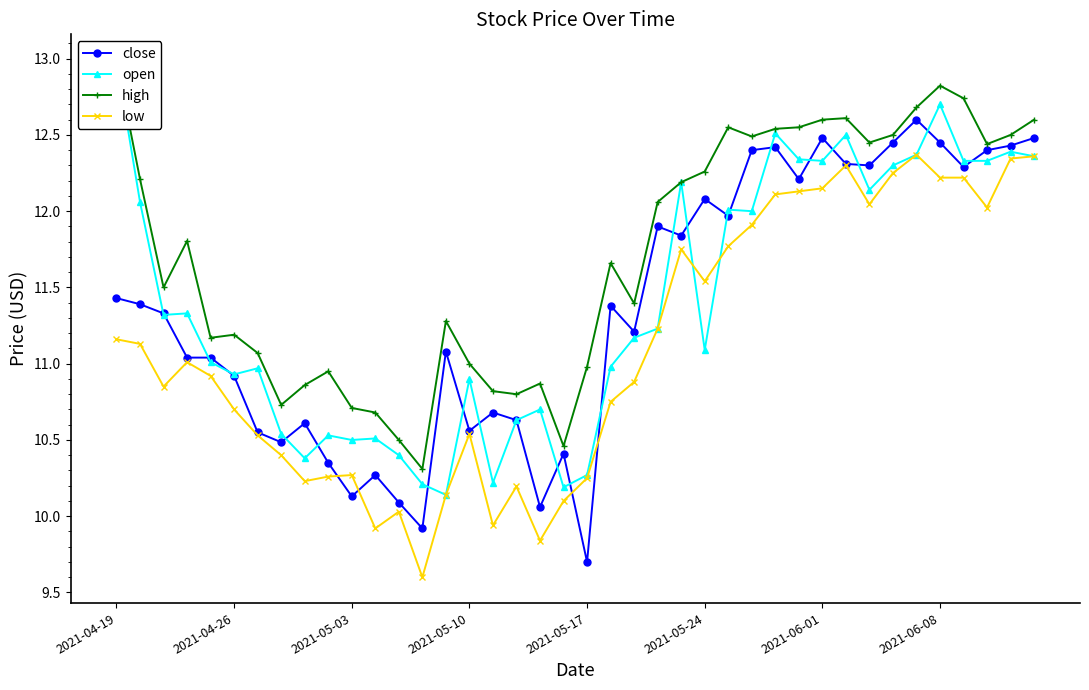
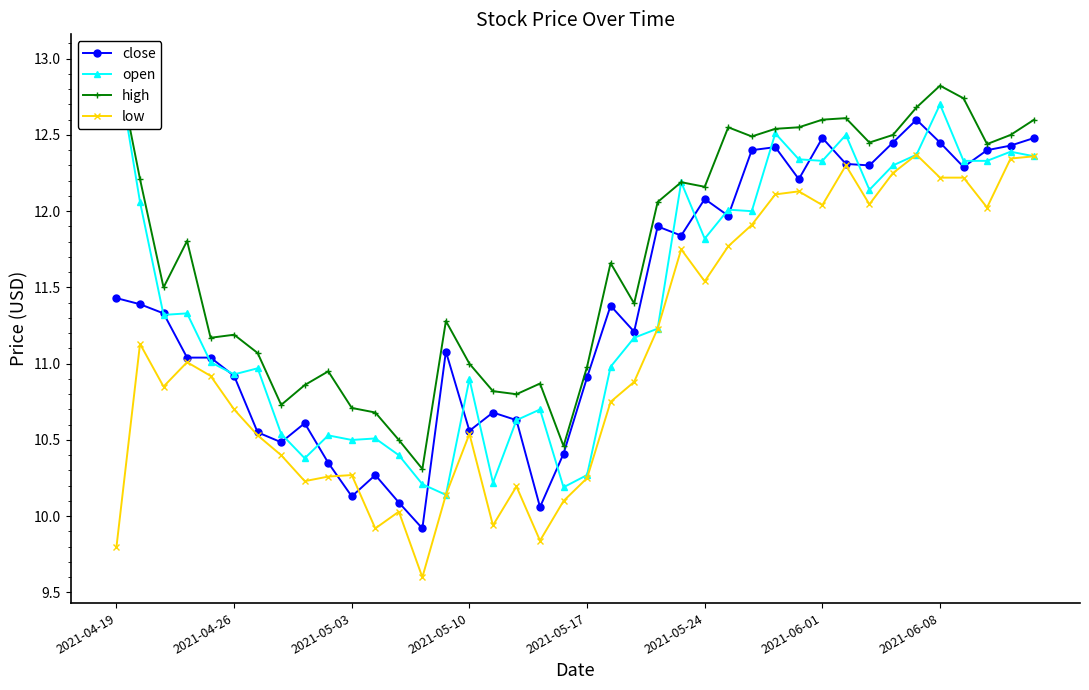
low, 2021-04-19: 11.16 -> 9.80
close, 2021-05-17: 9.70 -> 10.91
open, 2021-05-24: 11.09 -> 11.82
high, 2021-05-24: 12.26 -> 12.16
low, 2021-06-01: 12.15 -> 12.04
